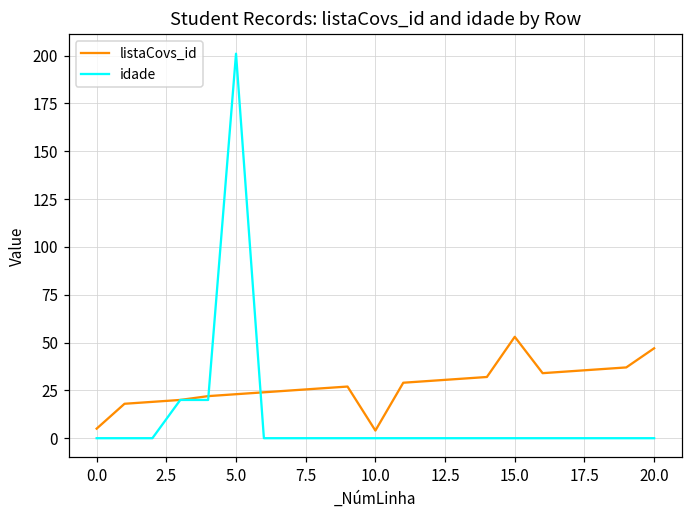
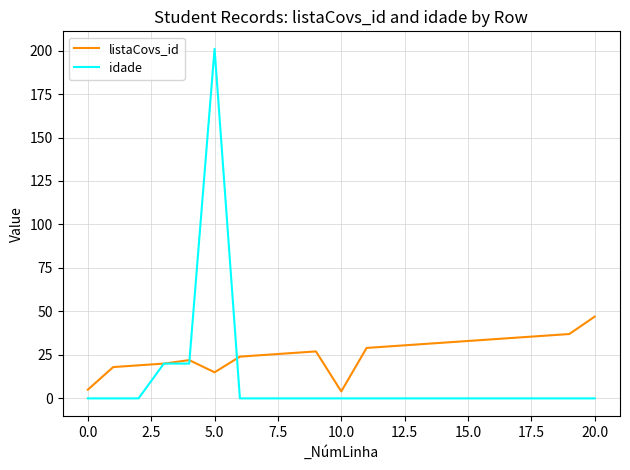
listaCovs_id, 5.0: 23 -> 15
listaCovs_id, 15.0: 53 -> 33
